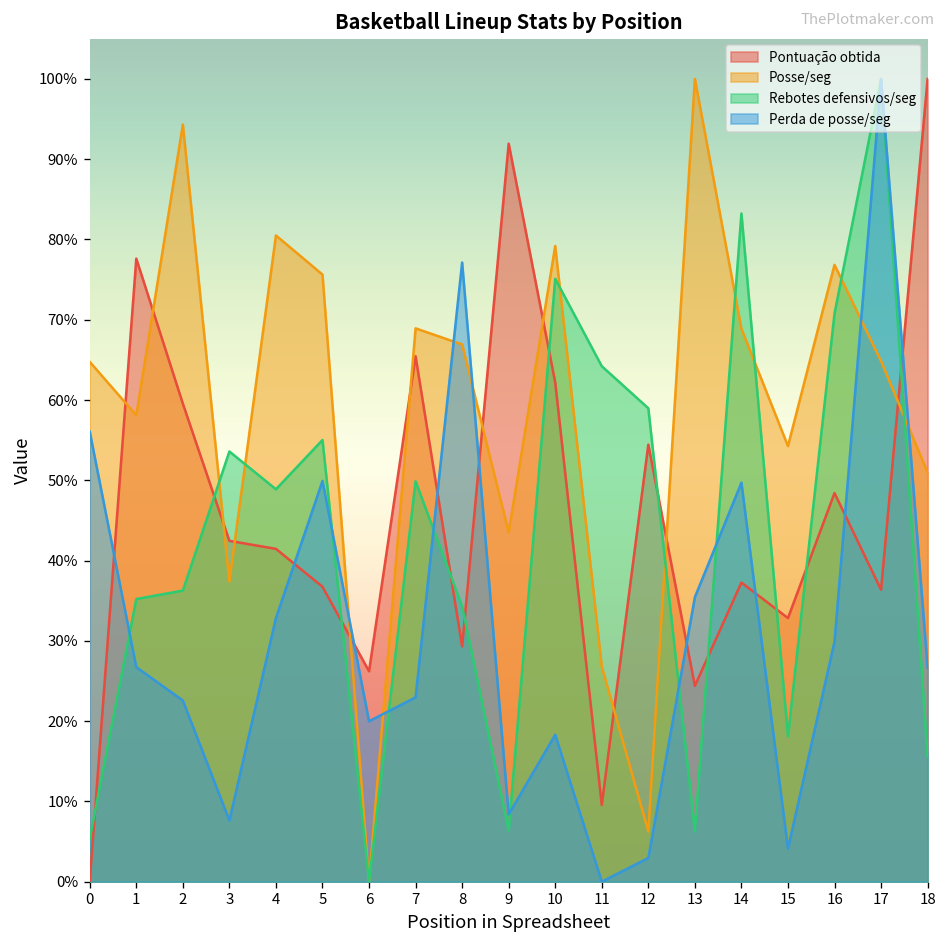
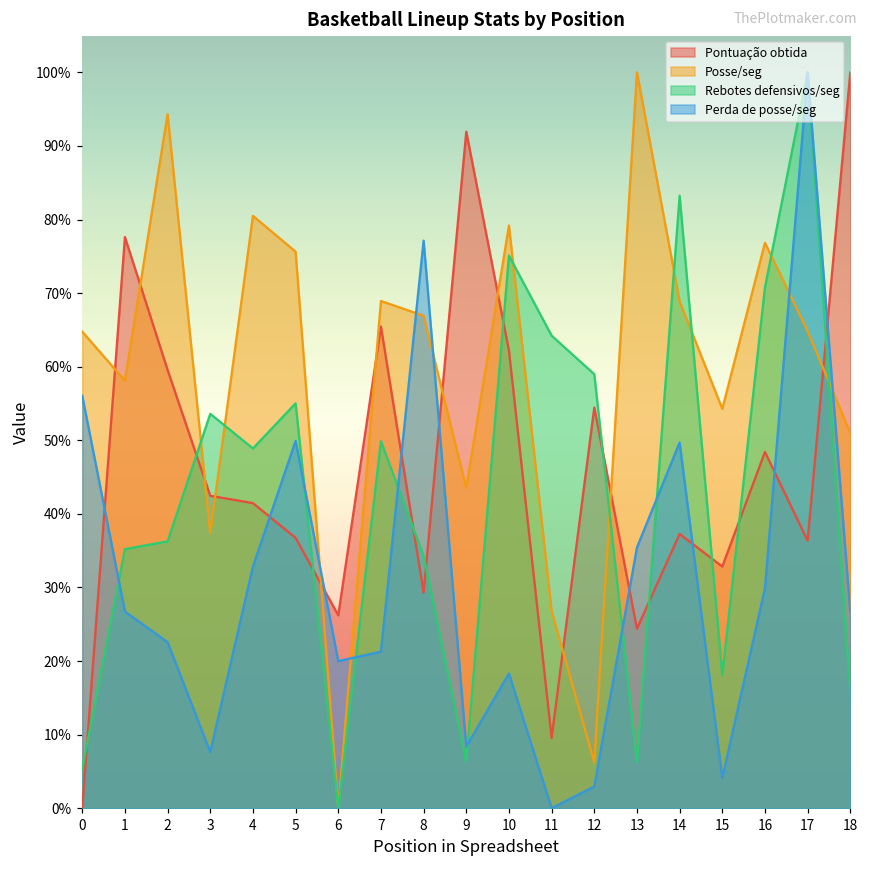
Perda de posse/seg, 7: 23% -> 21%
